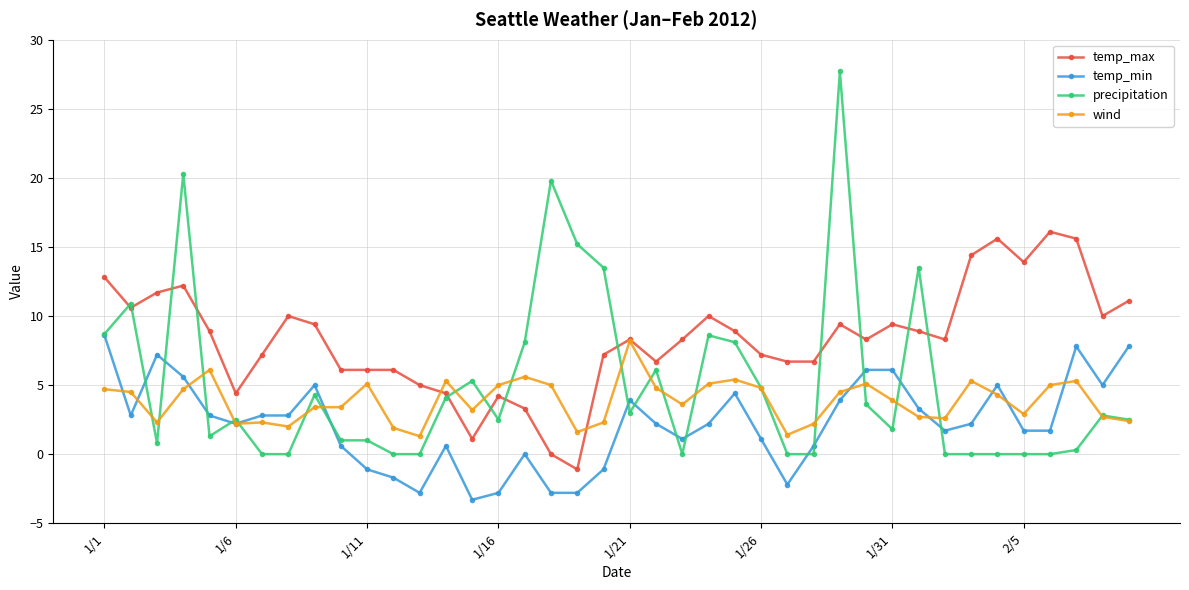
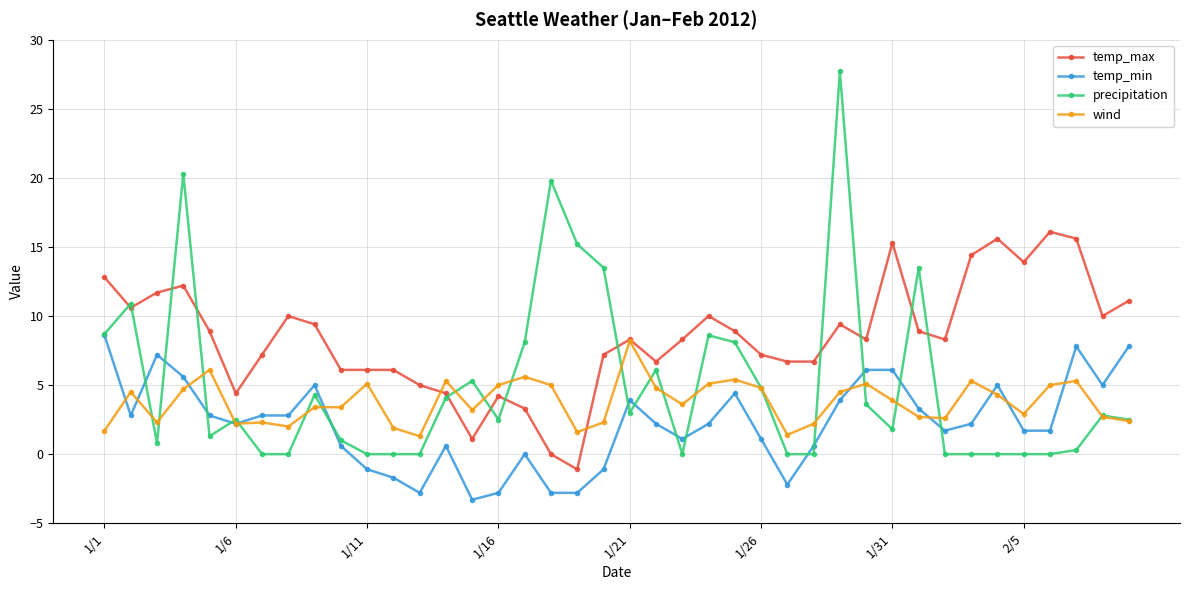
wind, 1/1: 4.7 -> 1.7
precipitation, 1/11: 1 -> 0
temp_max, 1/31: 9.4 -> 15.3
